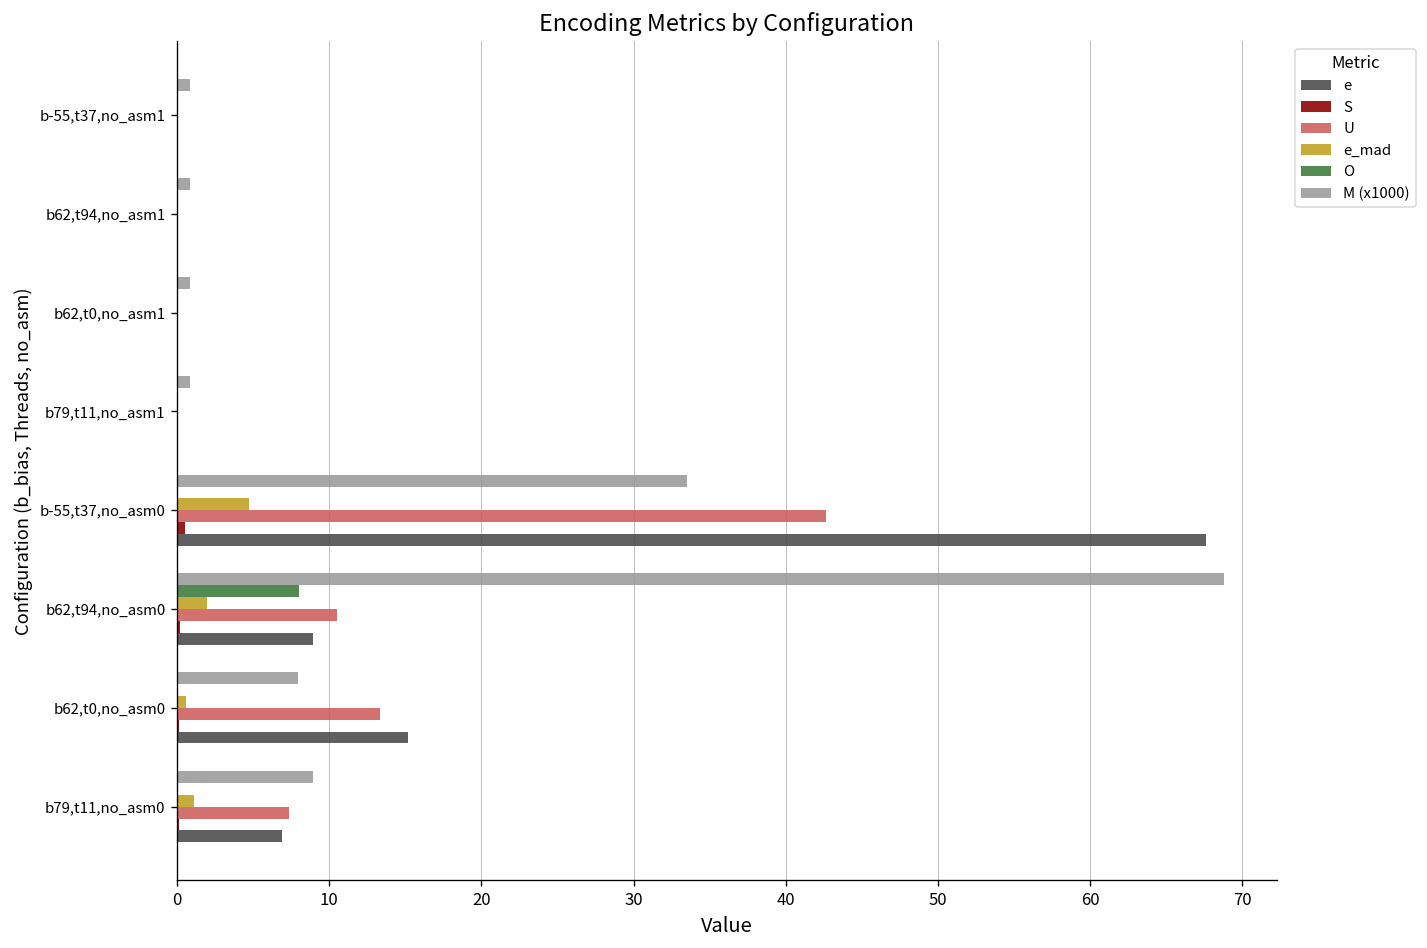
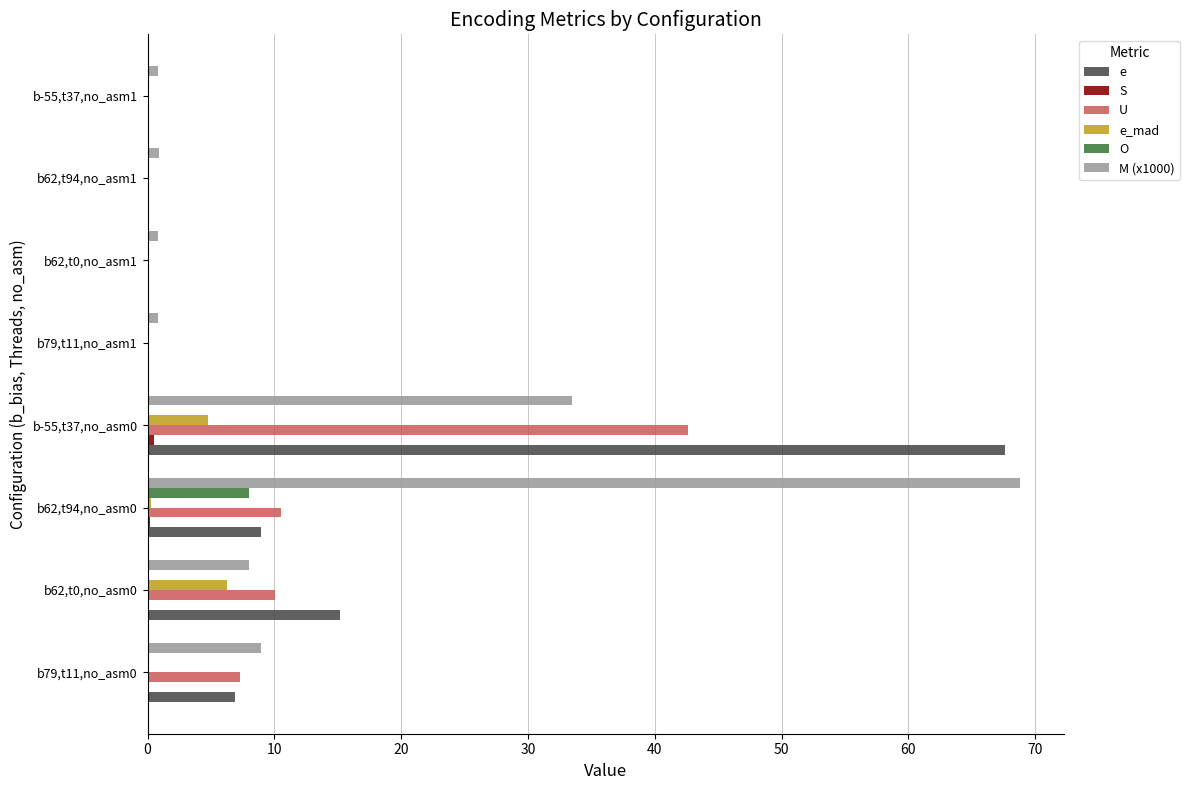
e_mad, b62,t94,no_asm0: 2.0 -> 0.3
e_mad, b62,t0,no_asm0: 0.6 -> 6.2
U, b62,t0,no_asm0: 13.3 -> 10.0
e_mad, b79,t11,no_asm0: 1.1 -> 0.1
